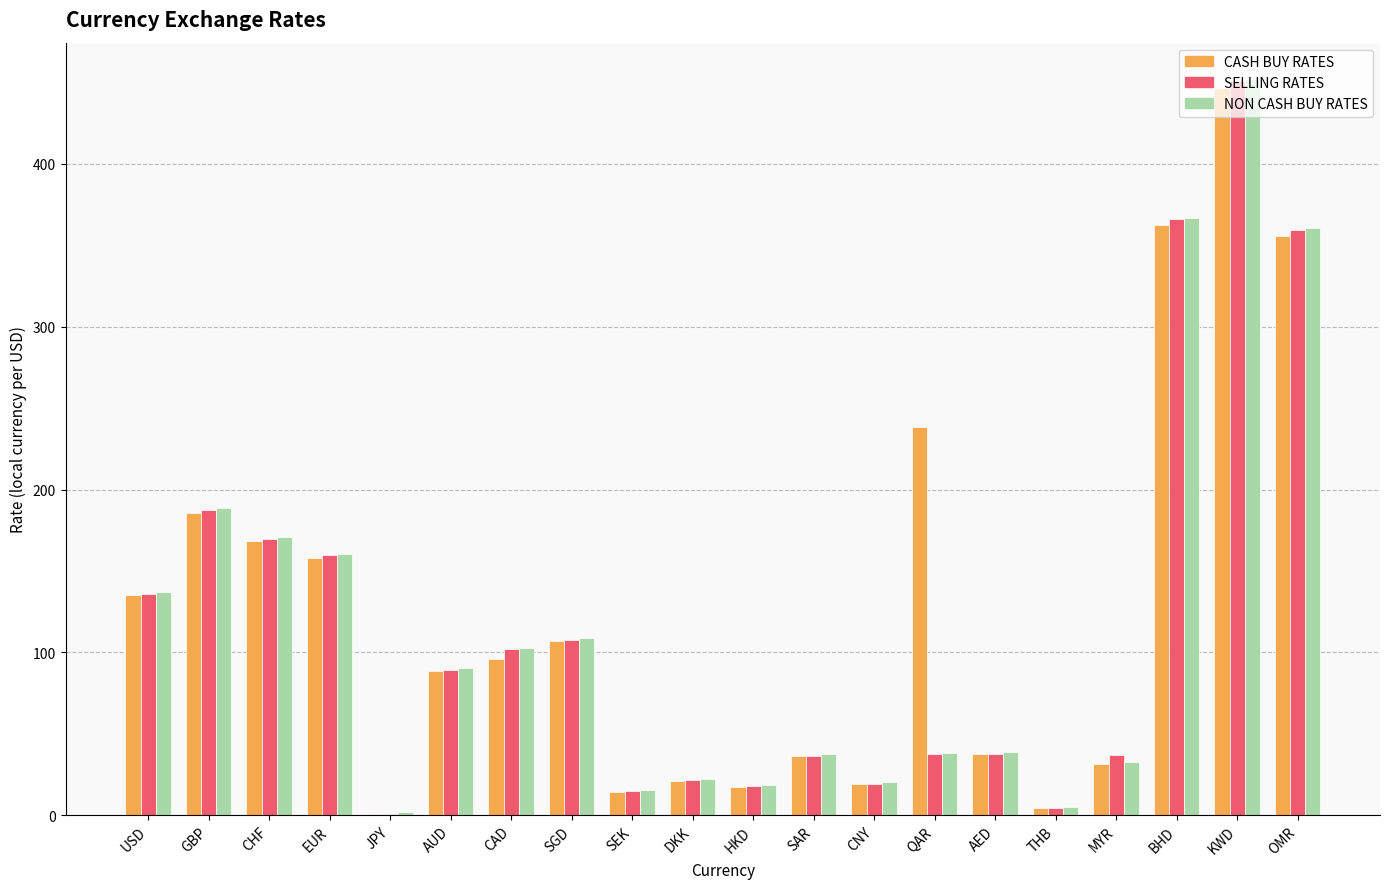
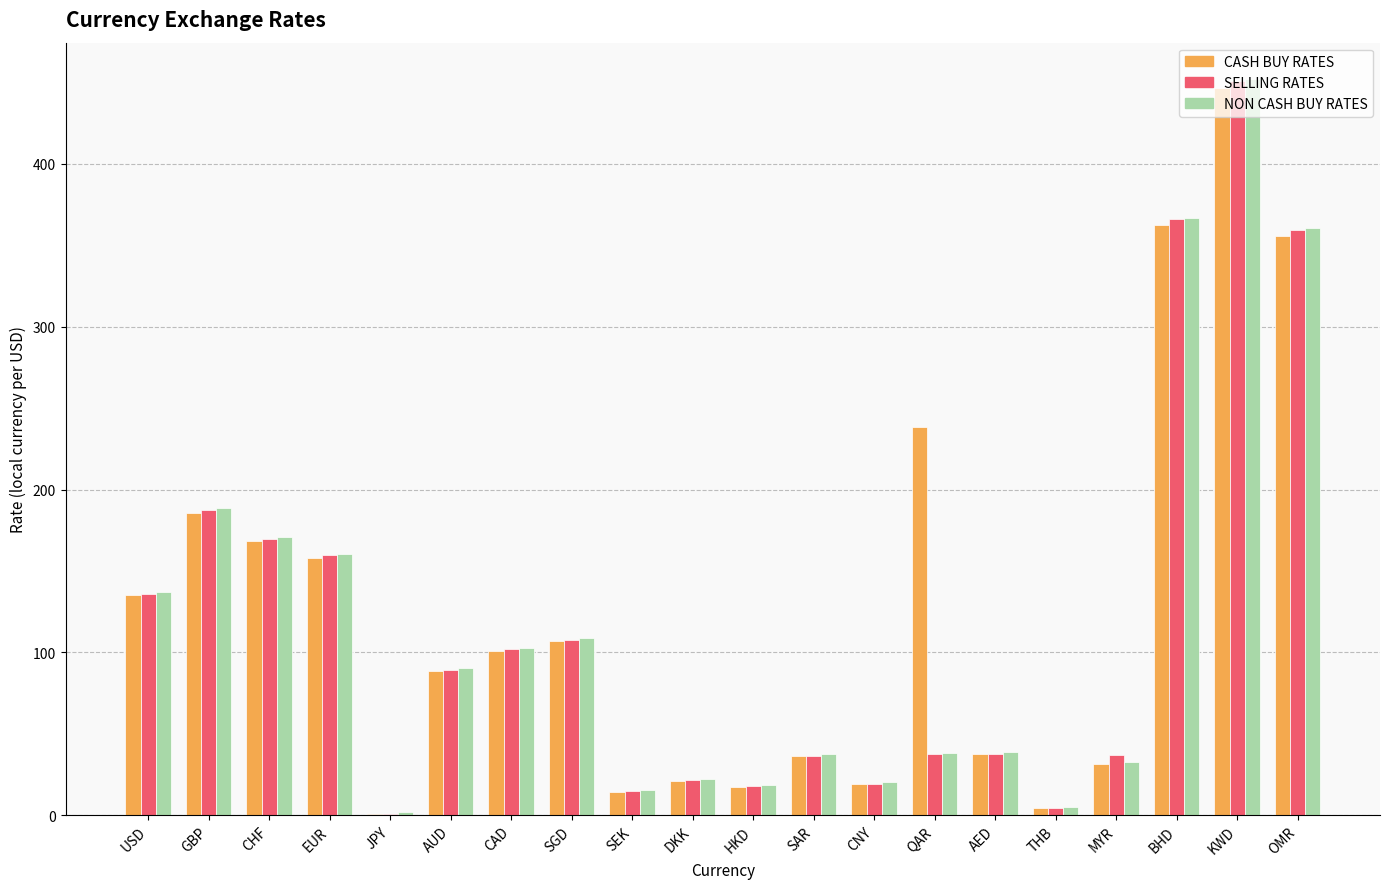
CASH BUY RATES, CAD: 96 -> 101
